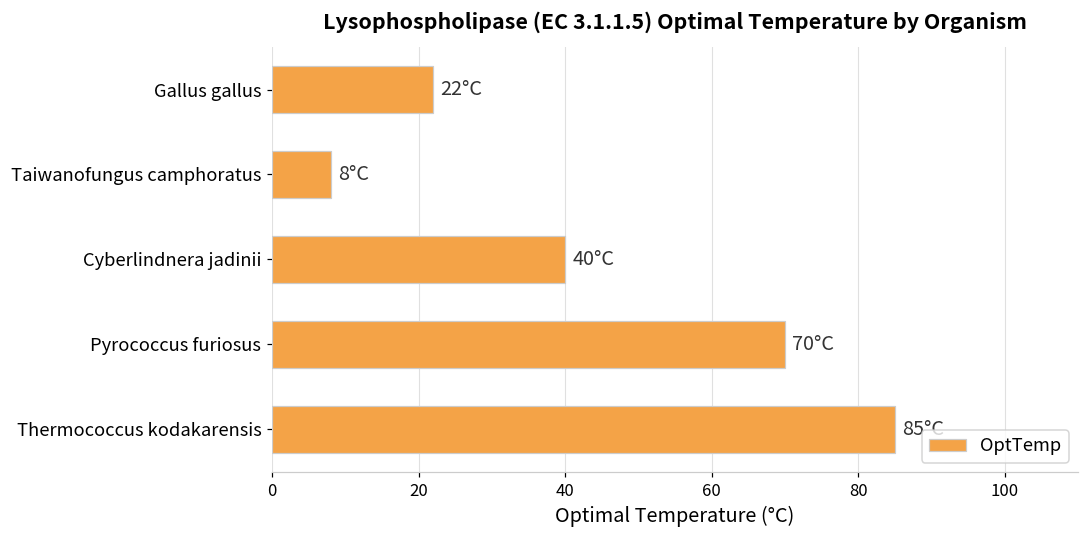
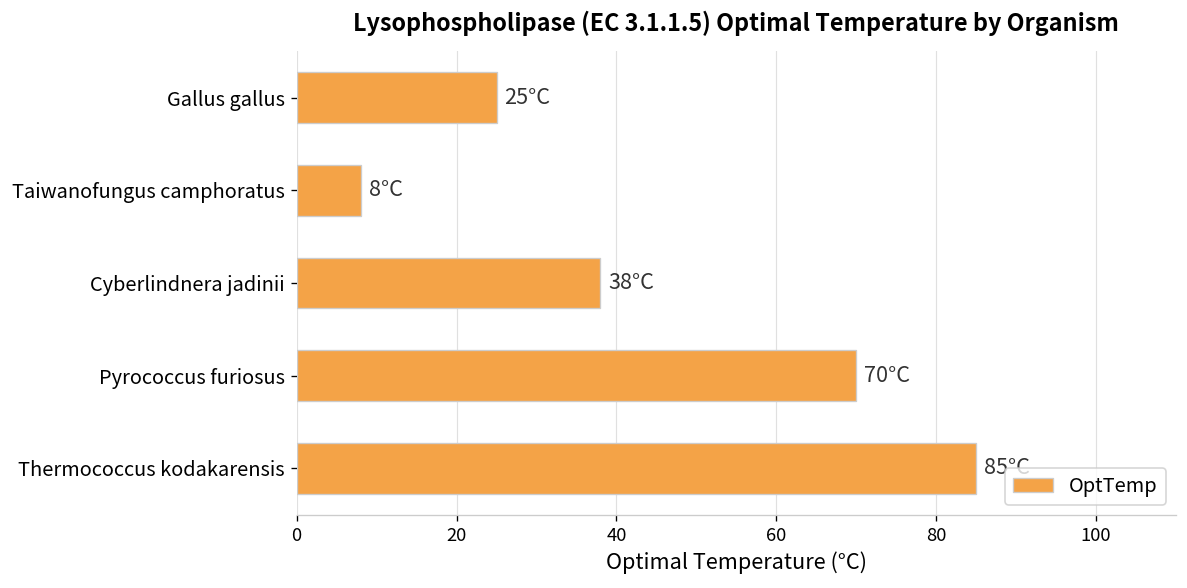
Gallus gallus: 22°C -> 25°C
Cyberlindnera jadinii: 40°C -> 38°C
